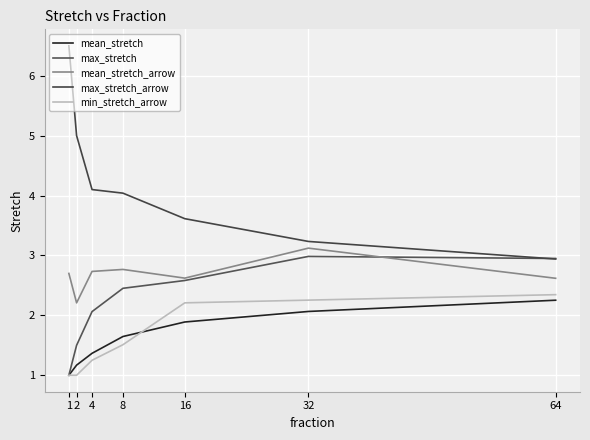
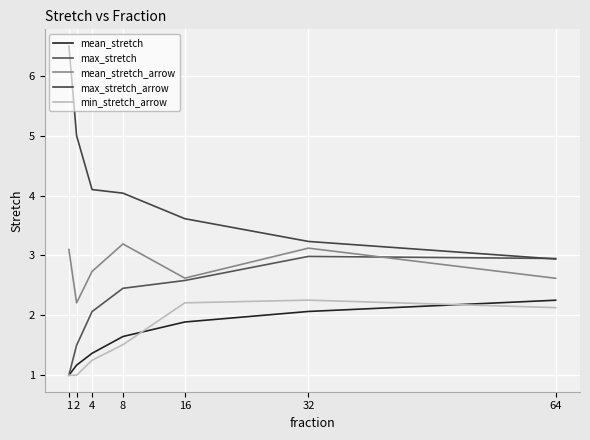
mean_stretch_arrow, 1: 2.7 -> 3.1
mean_stretch_arrow, 8: 2.8 -> 3.2
min_stretch_arrow, 64: 2.3 -> 2.1
